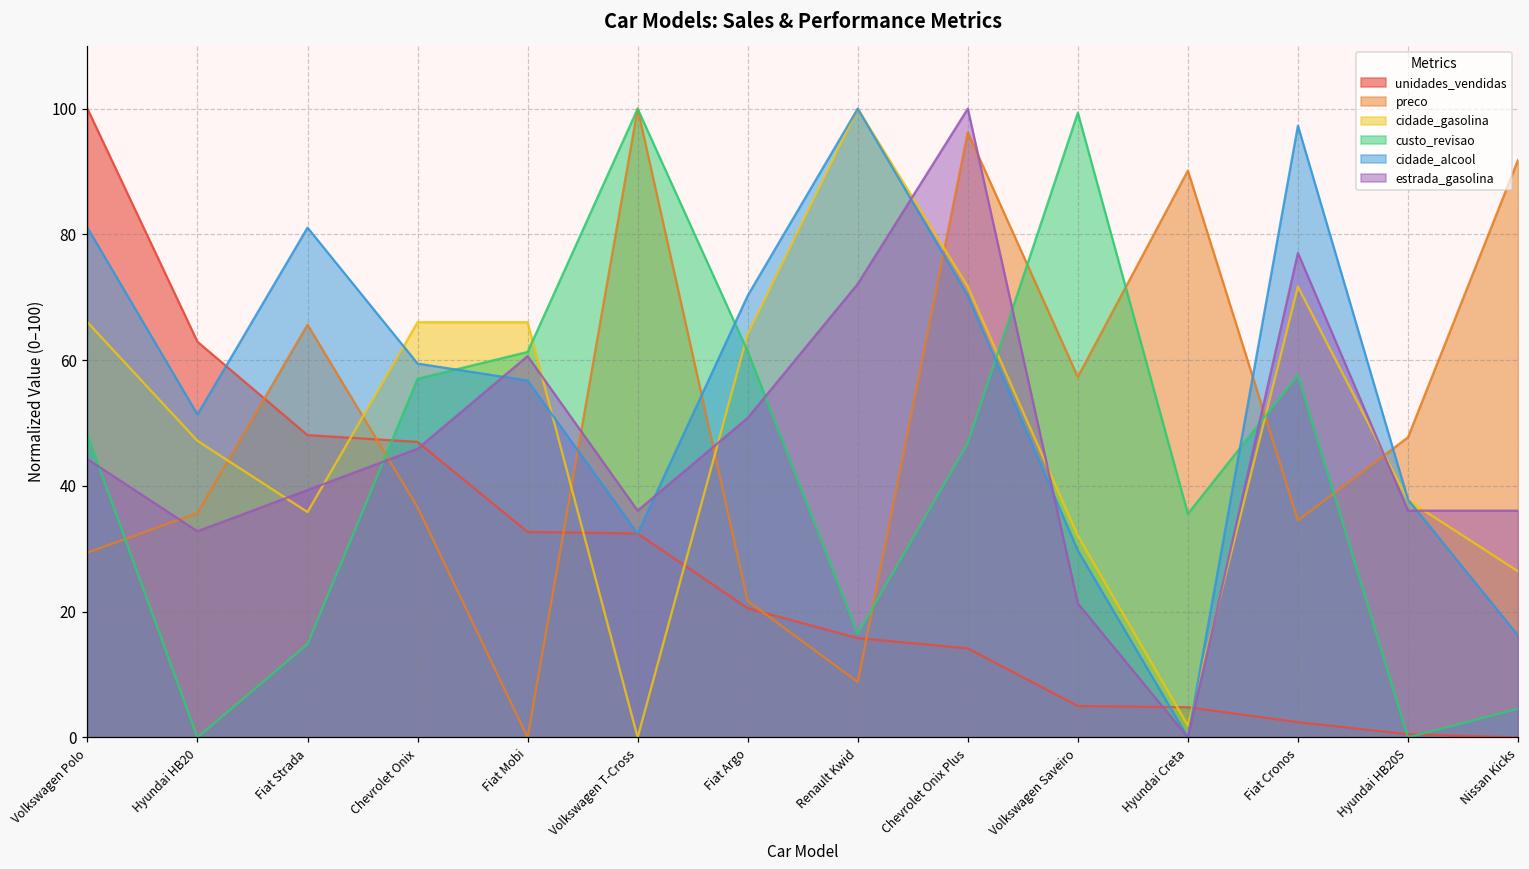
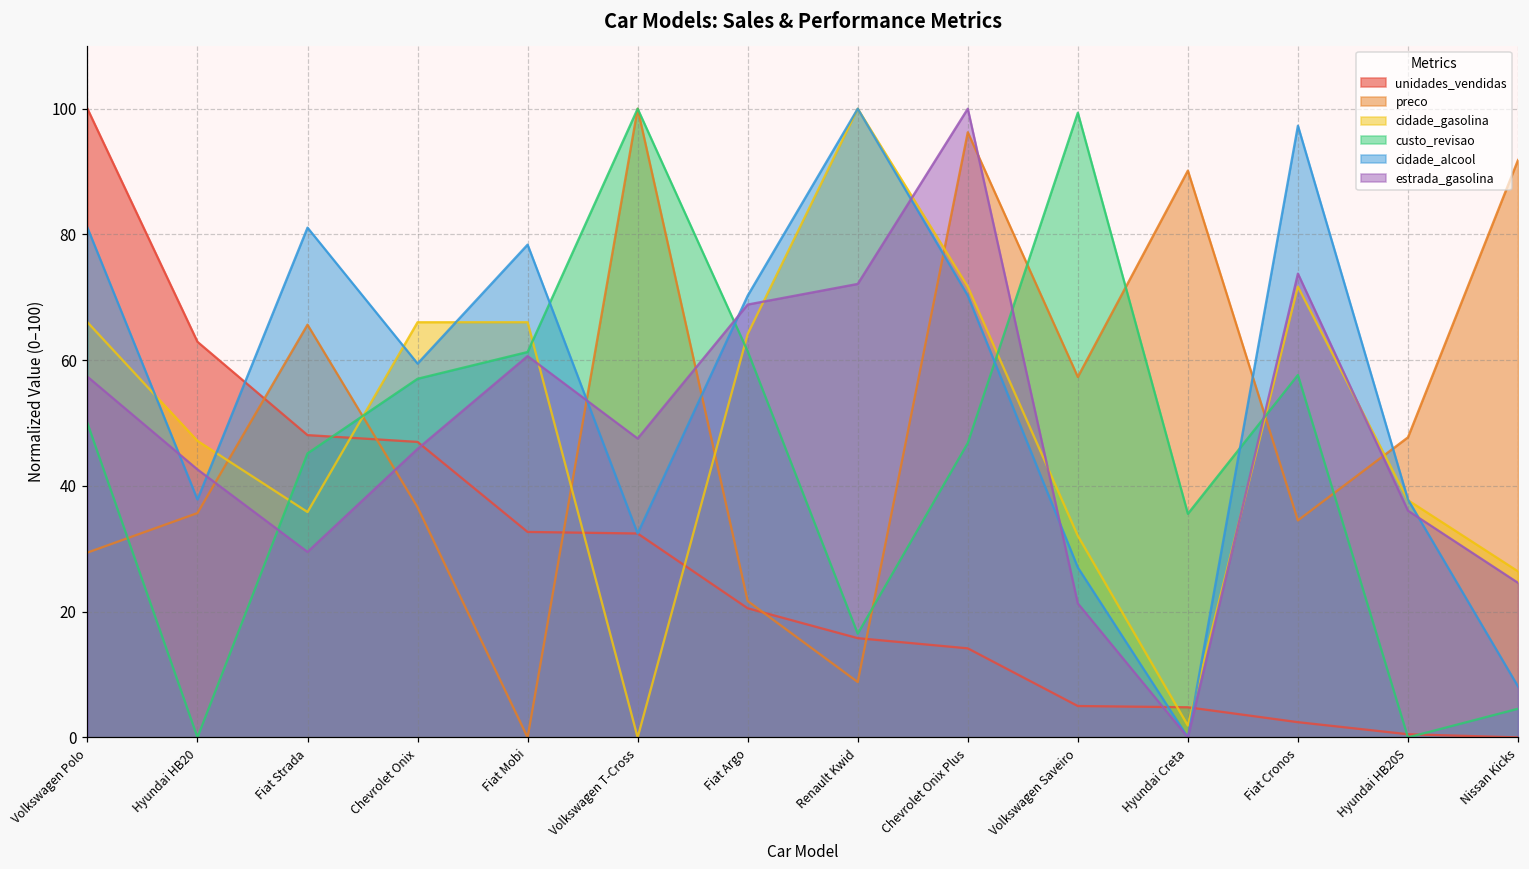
custo_revisao, Volkswagen Polo: 48 -> 50
estrada_gasolina, Volkswagen Polo: 44 -> 57
cidade_alcool, Hyundai HB20: 51 -> 38
estrada_gasolina, Hyundai HB20: 33 -> 43
custo_revisao, Fiat Strada: 15 -> 45
estrada_gasolina, Fiat Strada: 39 -> 30
cidade_alcool, Fiat Mobi: 57 -> 78
estrada_gasolina, Volkswagen T-Cross: 36 -> 48
estrada_gasolina, Fiat Argo: 51 -> 69
cidade_alcool, Volkswagen Saveiro: 30 -> 27
estrada_gasolina, Fiat Cronos: 77 -> 74
cidade_alcool, Nissan Kicks: 16 -> 8
estrada_gasolina, Nissan Kicks: 36 -> 25
